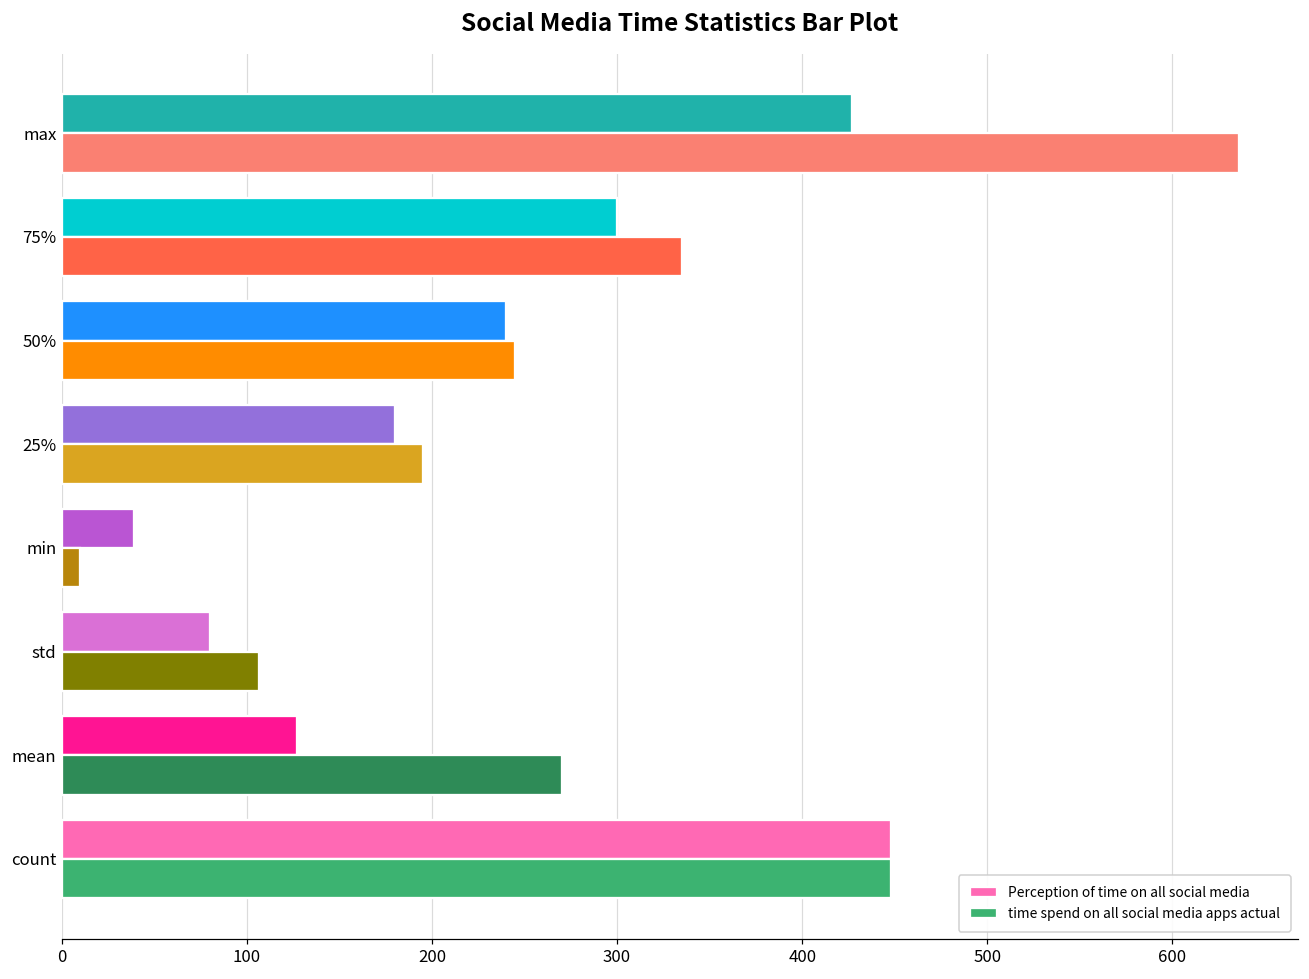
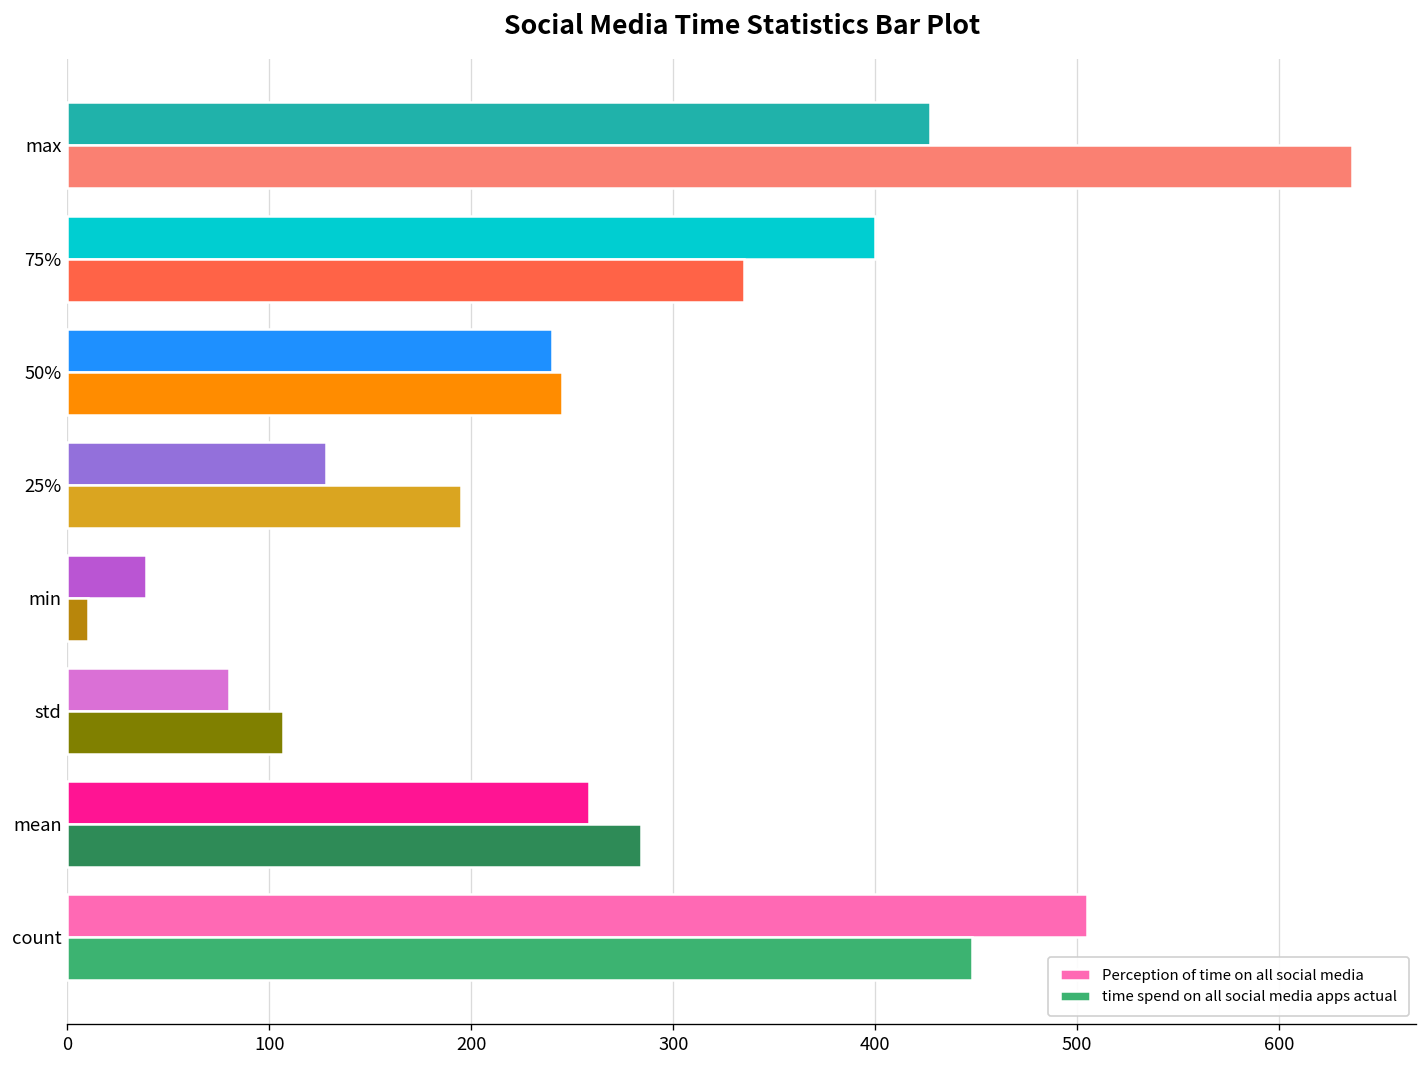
Perception of time on all social media, 75%: 300 -> 400
Perception of time on all social media, 25%: 180 -> 128
Perception of time on all social media, mean: 127 -> 258
time spend on all social media apps actual, mean: 270 -> 284
Perception of time on all social media, count: 448 -> 505
